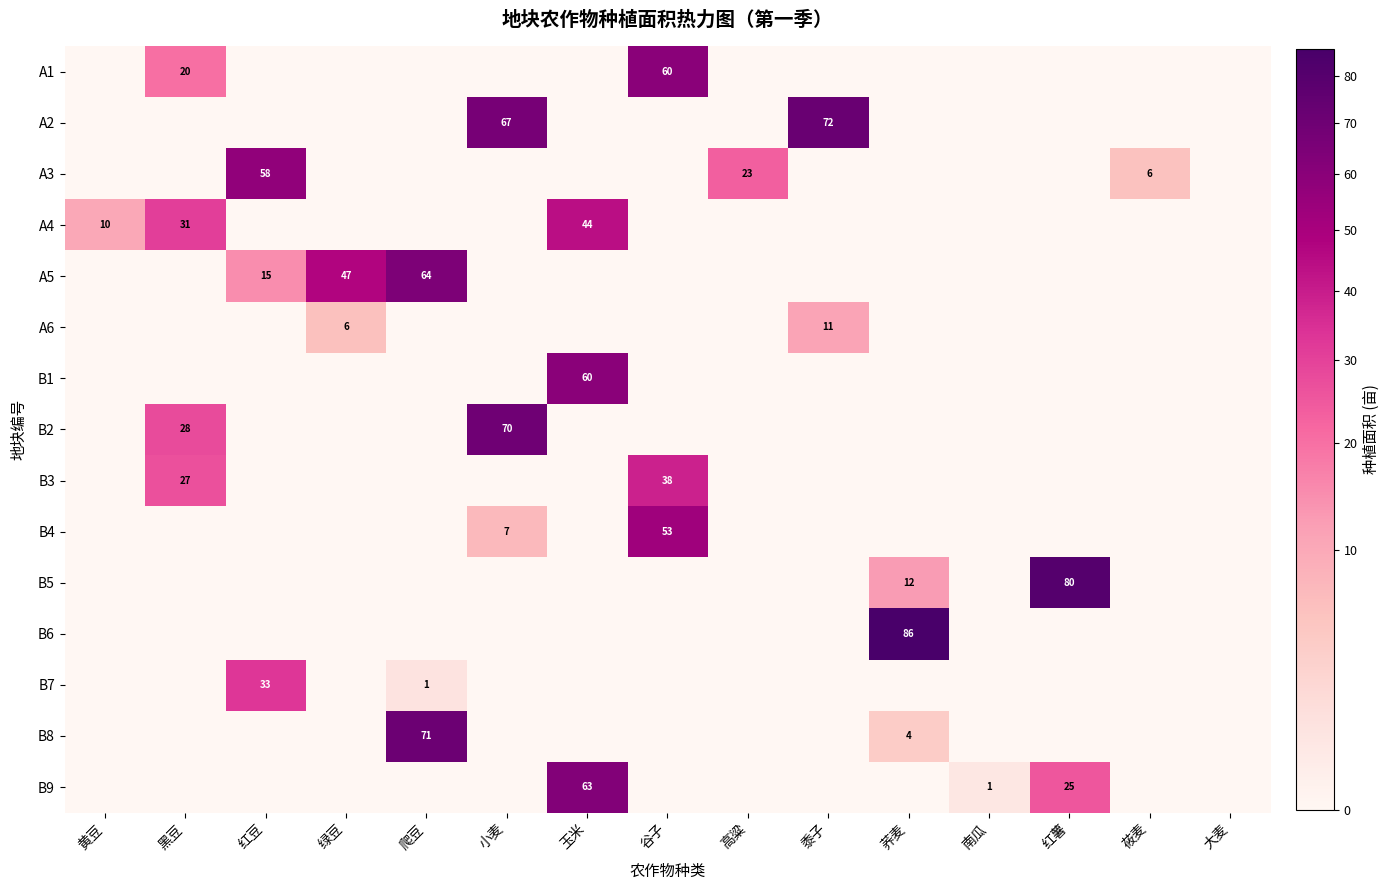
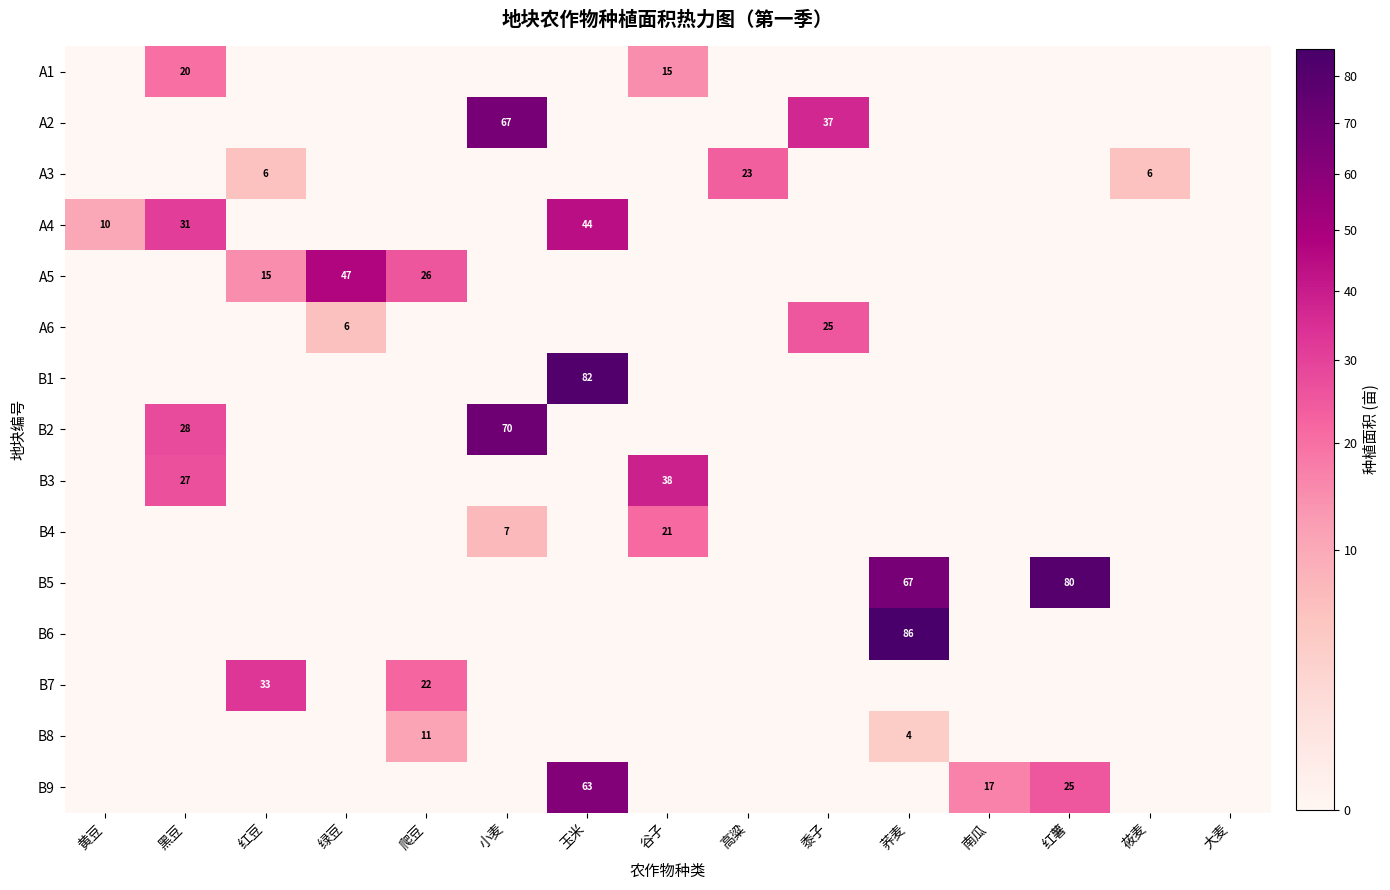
A1, 谷子: 60 -> 15
A2, 黍子: 72 -> 37
A3, 红豆: 58 -> 6
A5, 爬豆: 64 -> 26
A6, 黍子: 11 -> 25
B1, 玉米: 60 -> 82
B4, 谷子: 53 -> 21
B5, 荞麦: 12 -> 67
B7, 爬豆: 1 -> 22
B8, 爬豆: 71 -> 11
B9, 南瓜: 1 -> 17
